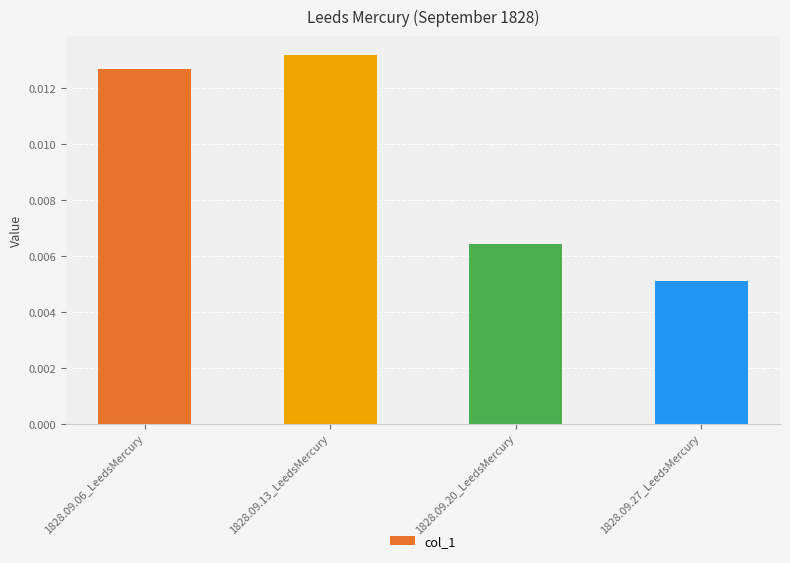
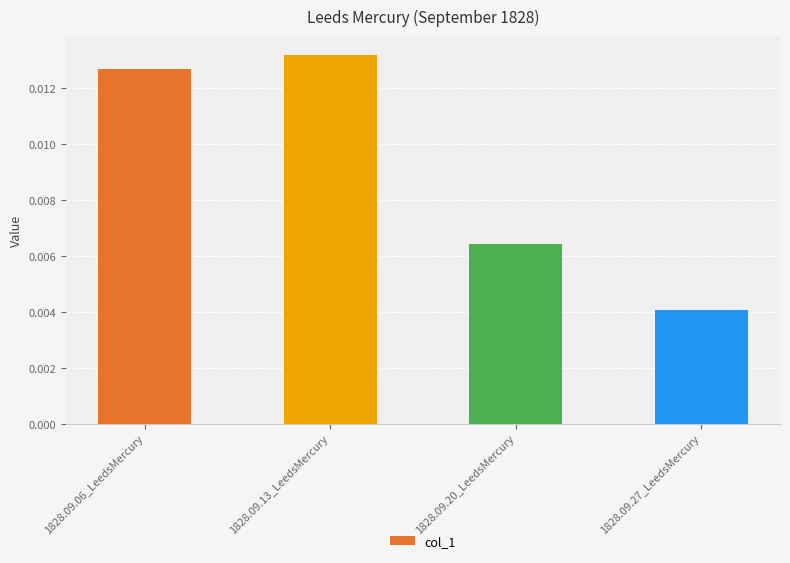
1828.09.27_LeedsMercury: 0.0051 -> 0.0041
